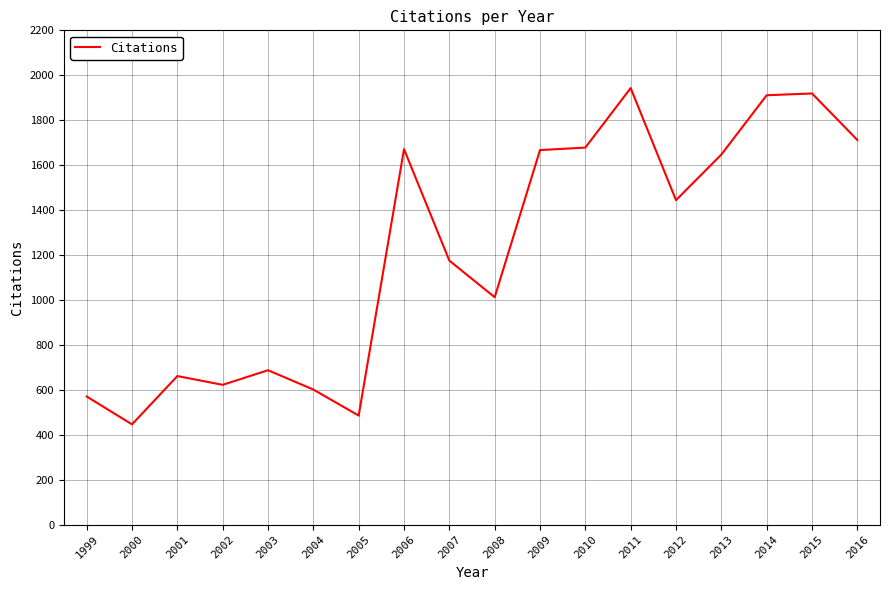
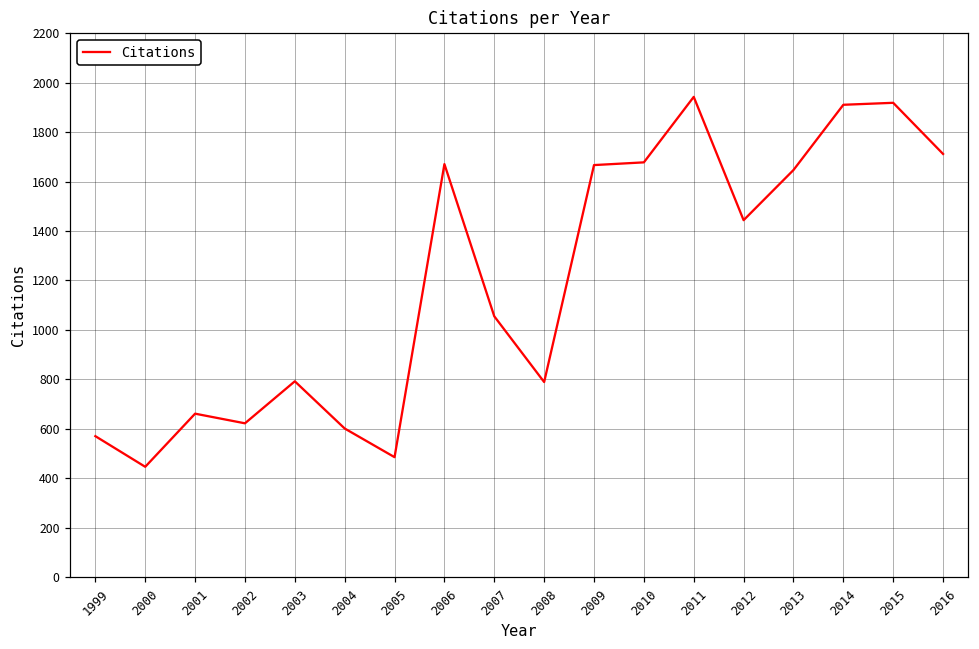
2003: 690 -> 790
2007: 1180 -> 1060
2008: 1010 -> 790
